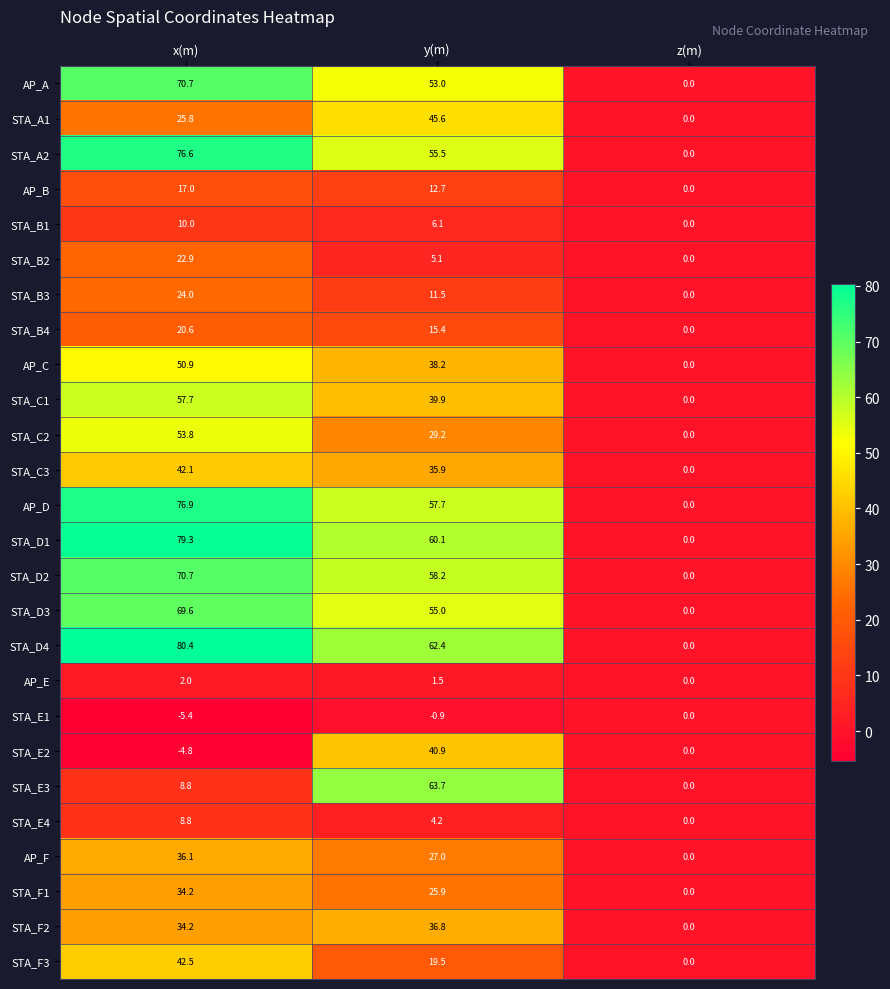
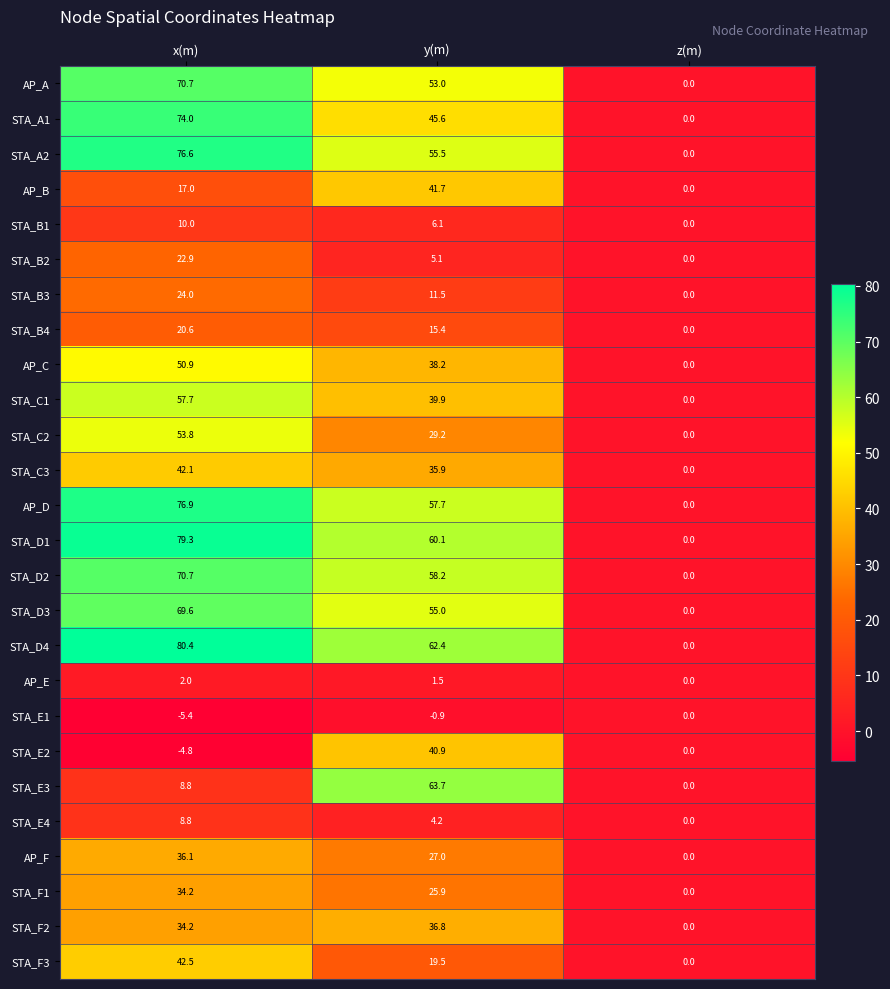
STA_A1, x(m): 25.8 -> 74.0
AP_B, y(m): 12.7 -> 41.7
